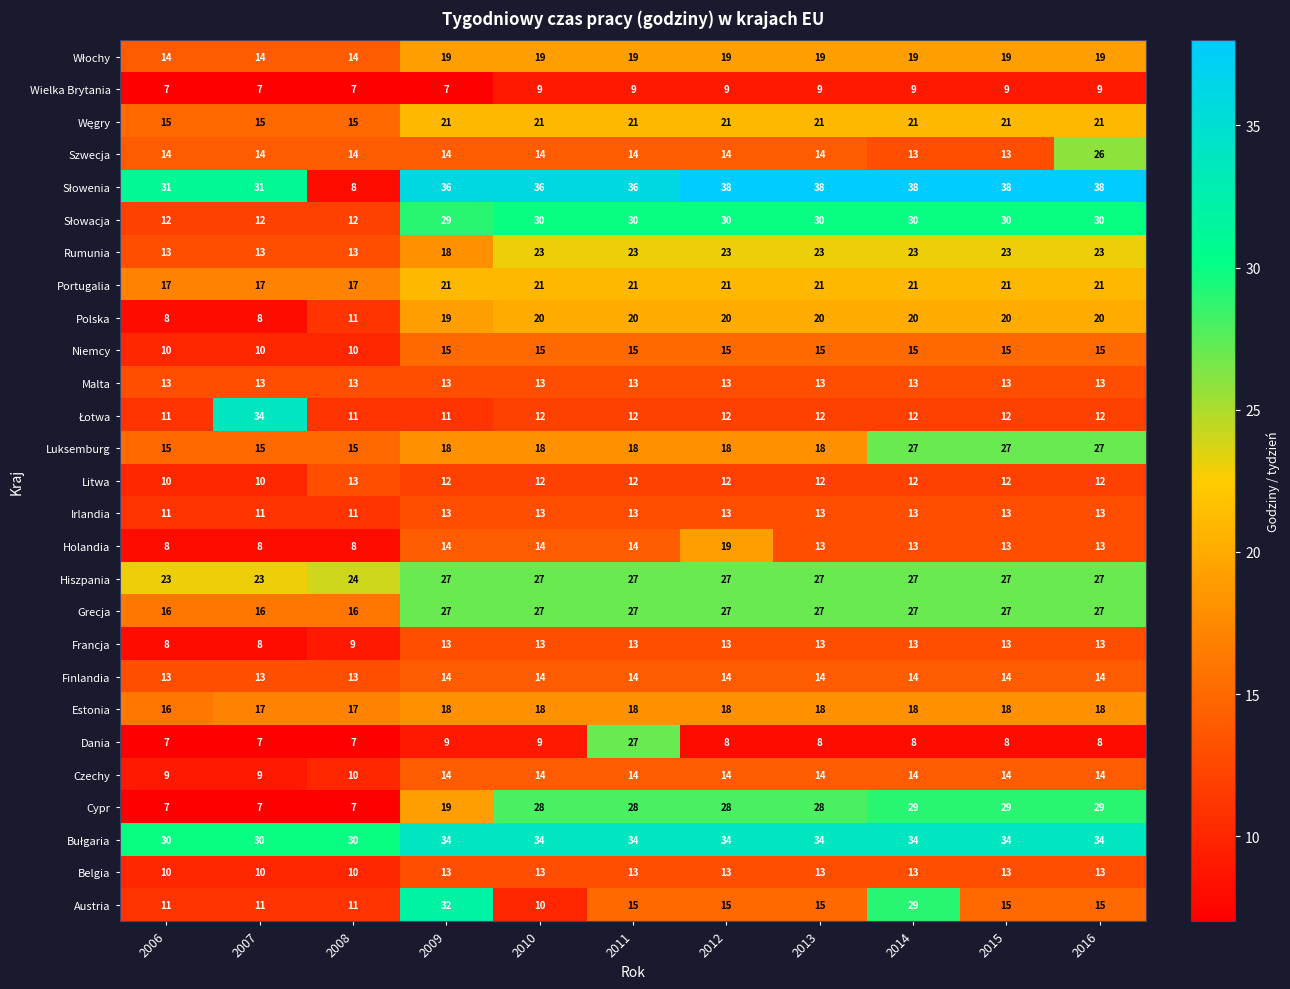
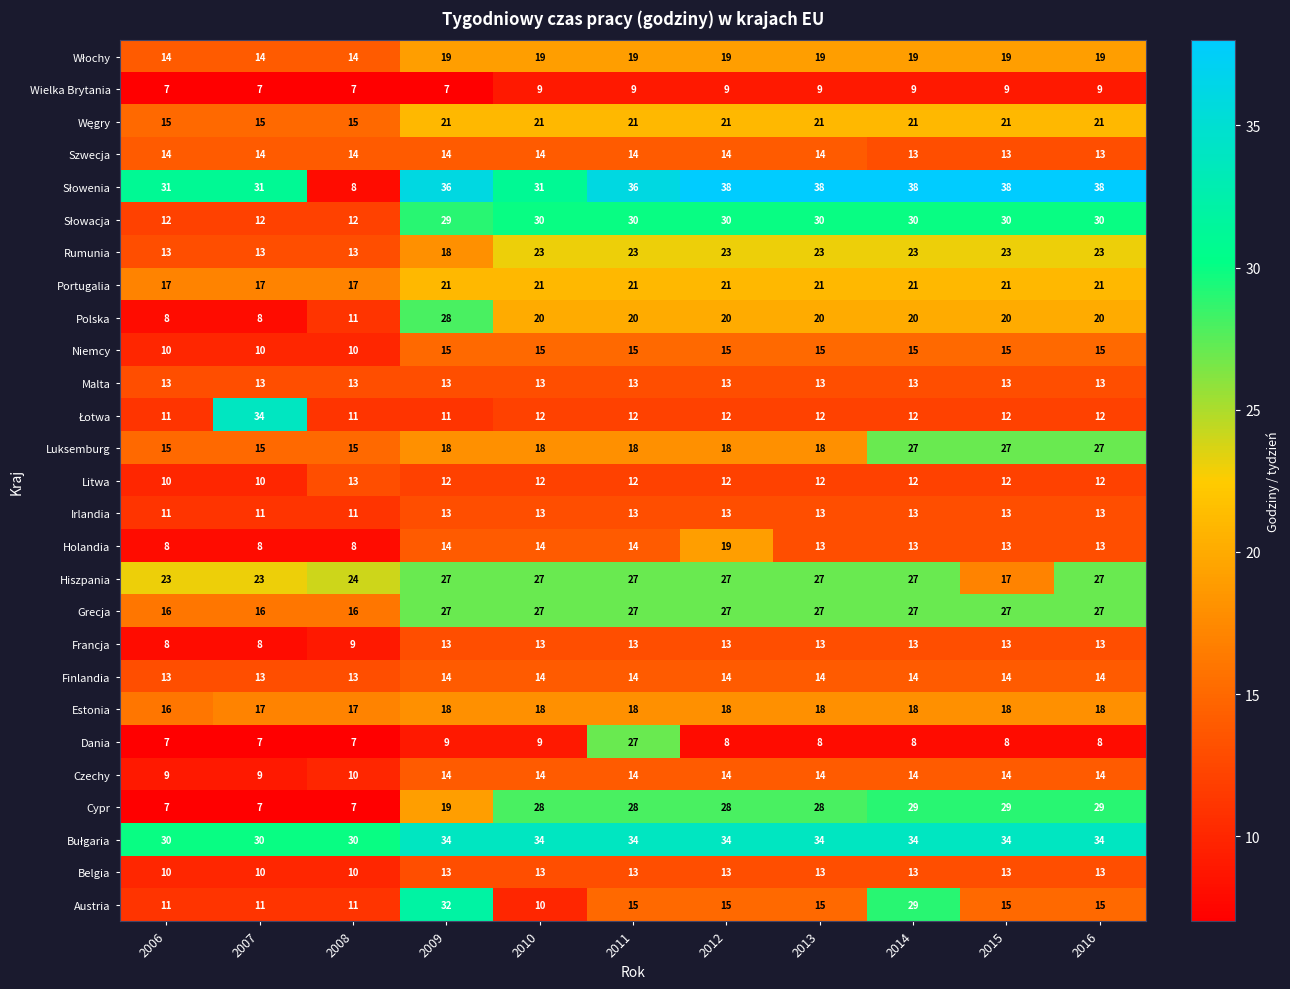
Szwecja, 2016: 26 -> 13
Słowenia, 2010: 36 -> 31
Polska, 2009: 19 -> 28
Hiszpania, 2015: 27 -> 17
